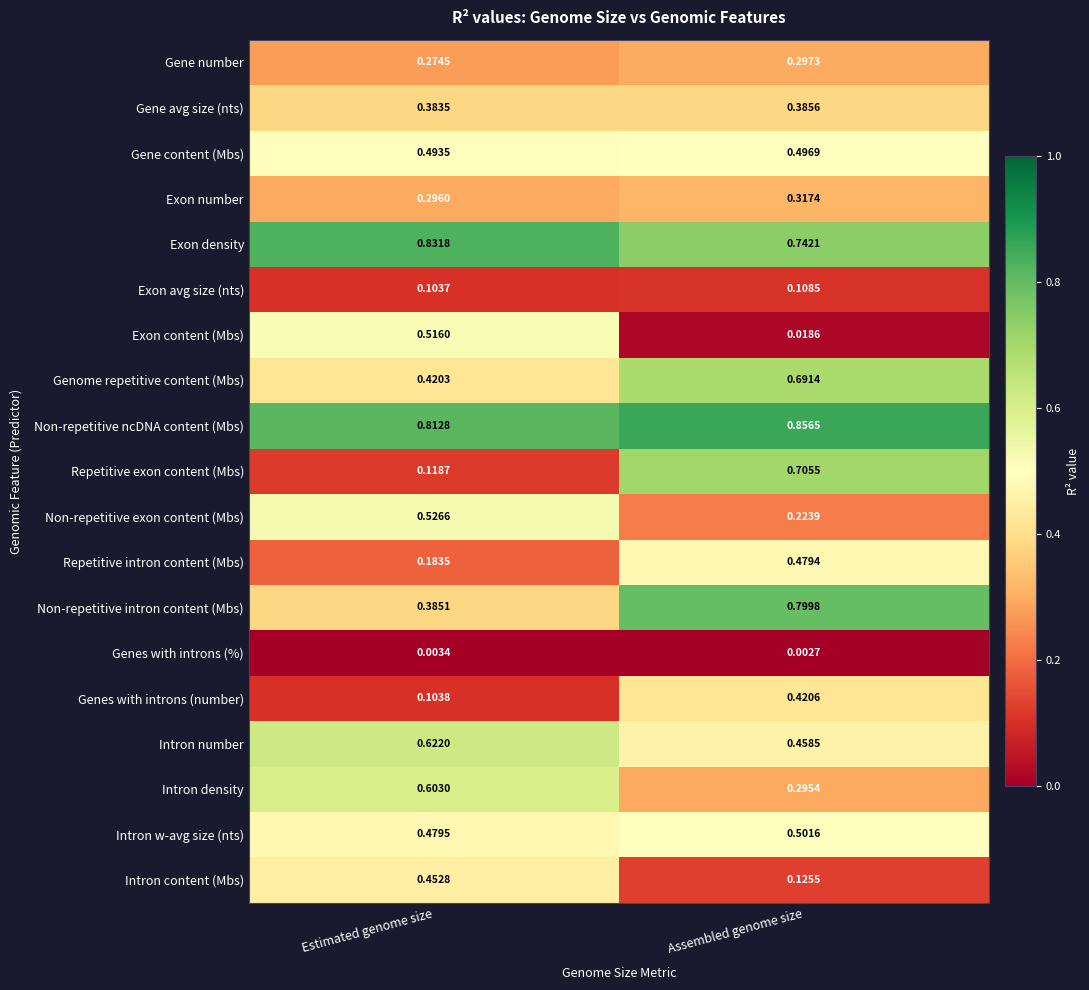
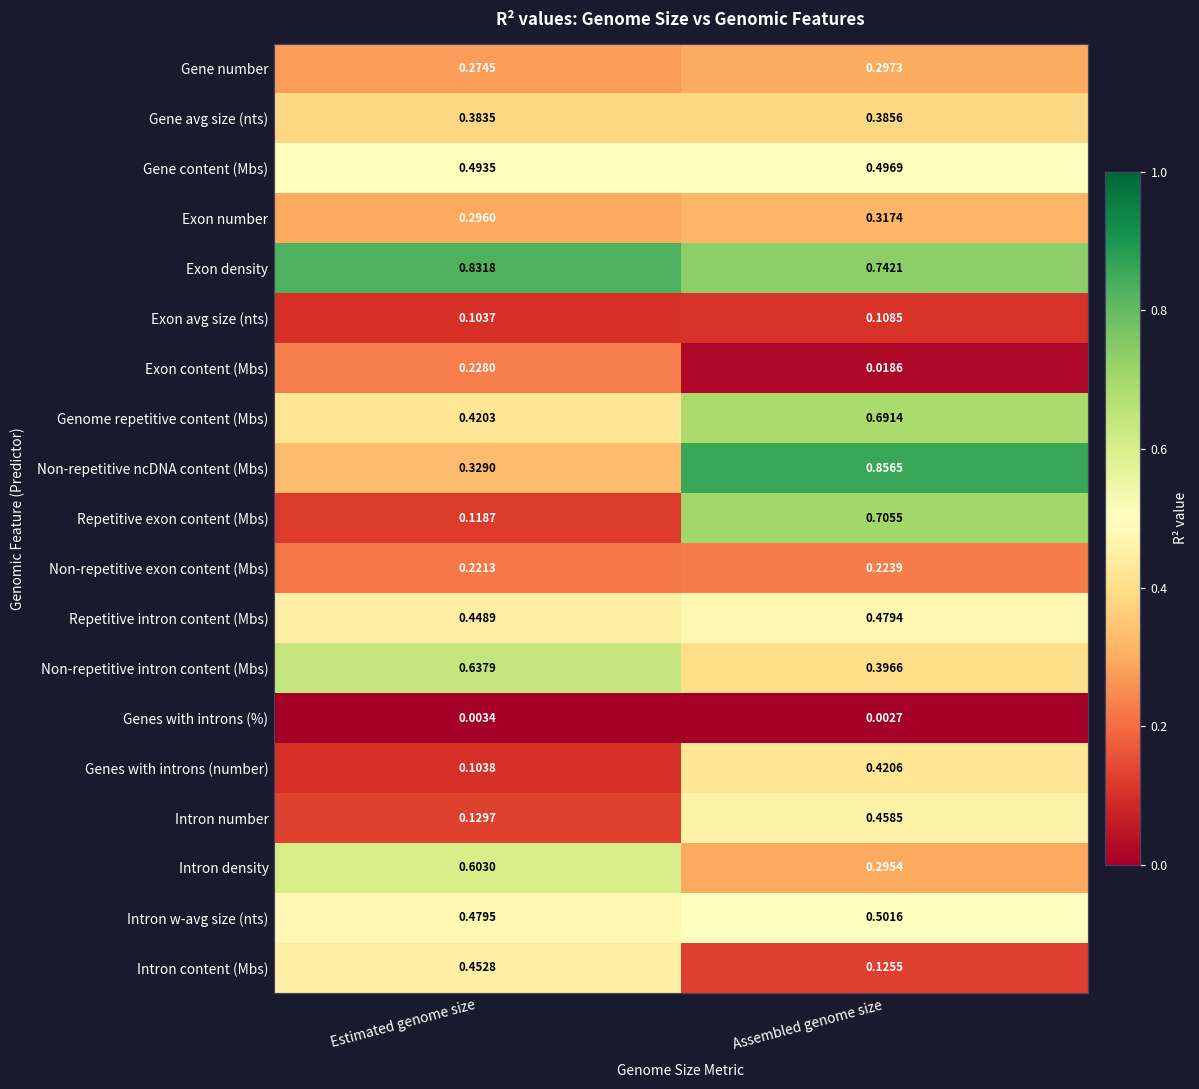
Exon content (Mbs), Estimated genome size: 0.5160 -> 0.2280
Non-repetitive ncDNA content (Mbs), Estimated genome size: 0.8128 -> 0.3290
Non-repetitive exon content (Mbs), Estimated genome size: 0.5266 -> 0.2213
Repetitive intron content (Mbs), Estimated genome size: 0.1835 -> 0.4489
Non-repetitive intron content (Mbs), Estimated genome size: 0.3851 -> 0.6379
Non-repetitive intron content (Mbs), Assembled genome size: 0.7998 -> 0.3966
Intron number, Estimated genome size: 0.6220 -> 0.1297
